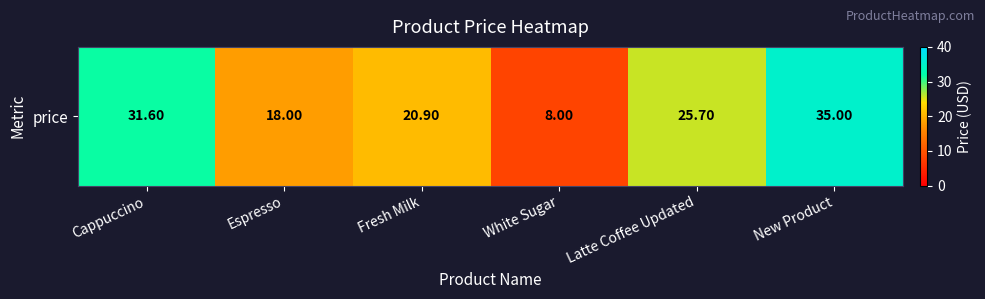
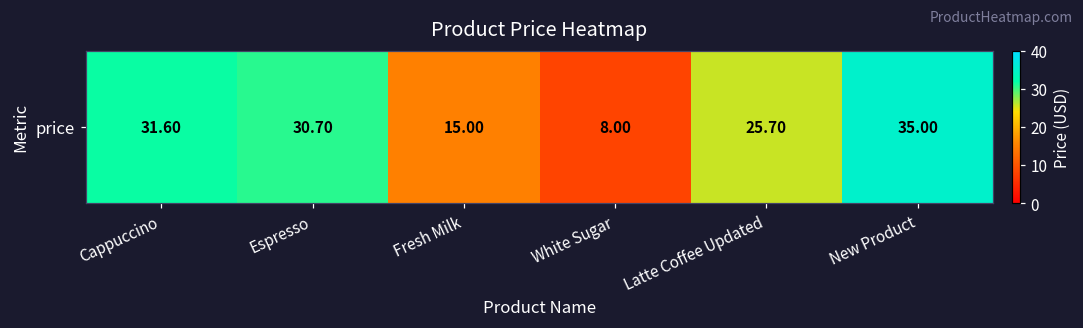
price, Espresso: 18.00 -> 30.70
price, Fresh Milk: 20.90 -> 15.00
